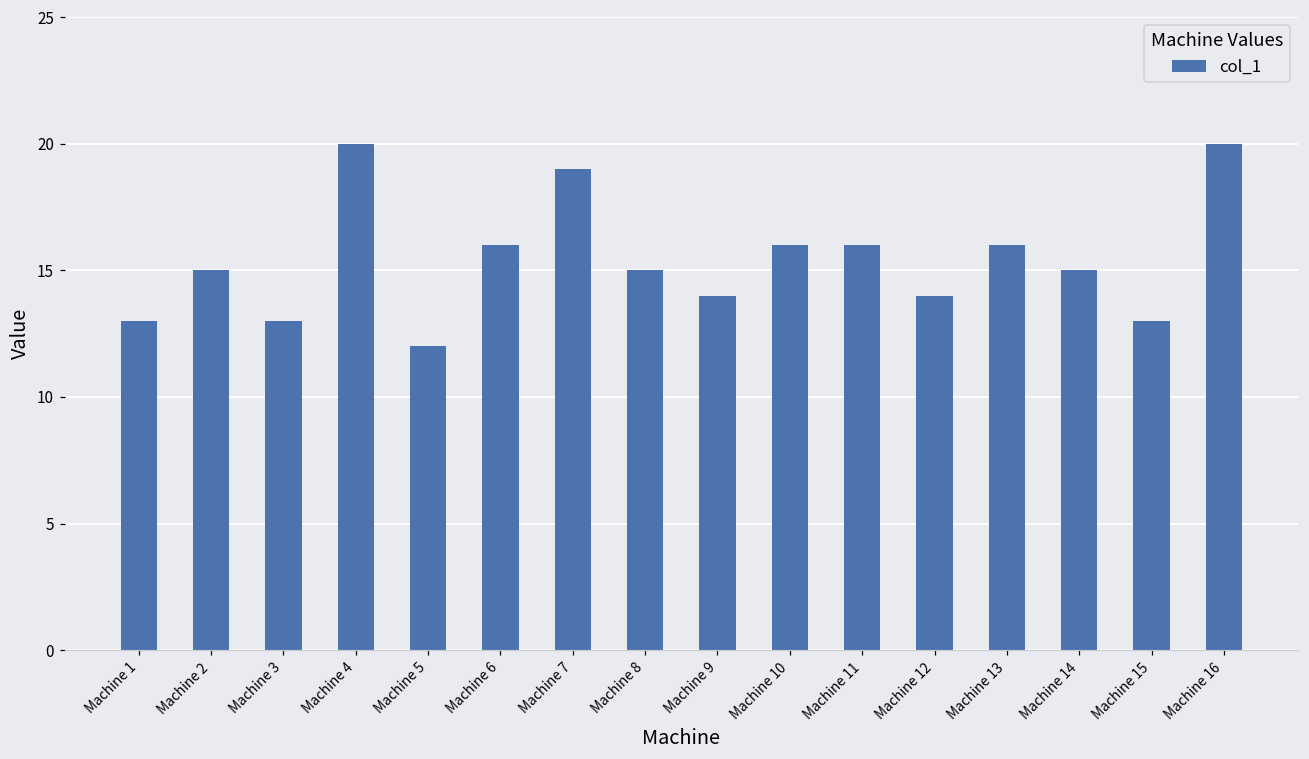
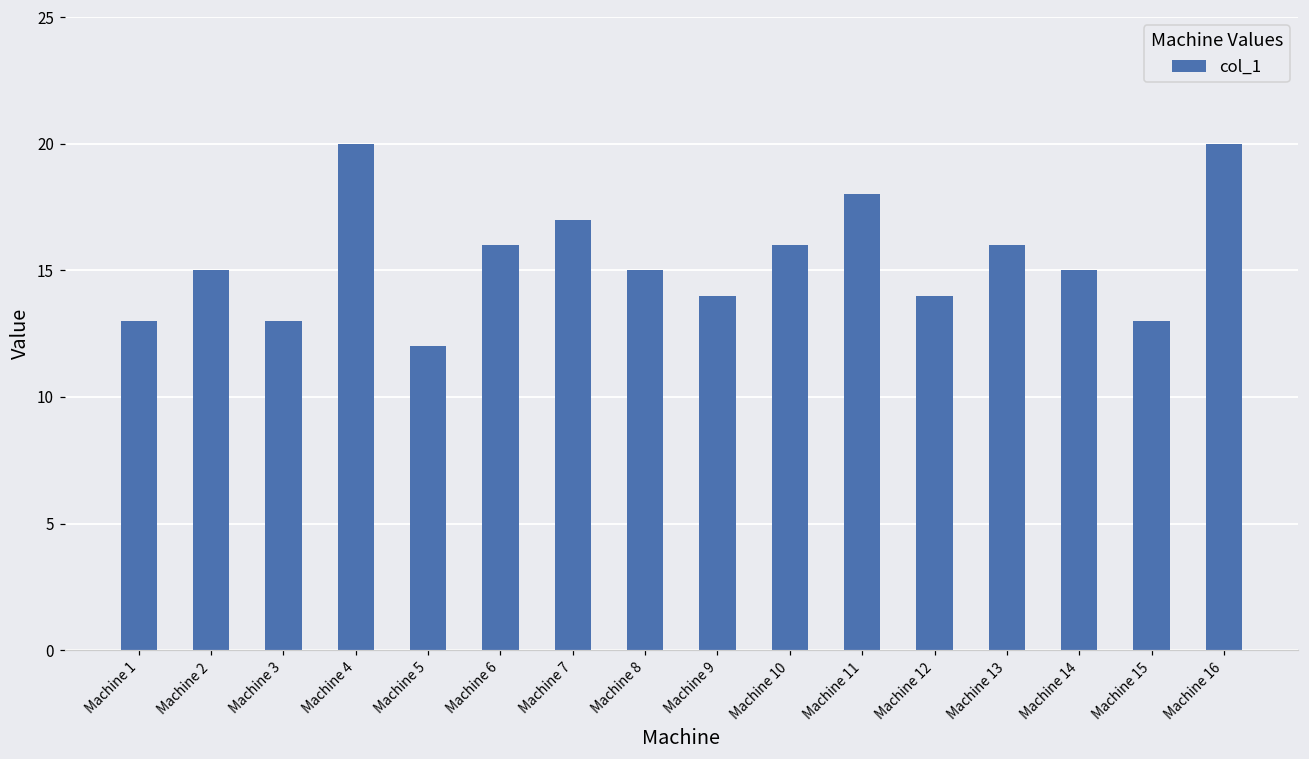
Machine 7: 19 -> 17
Machine 11: 16 -> 18
